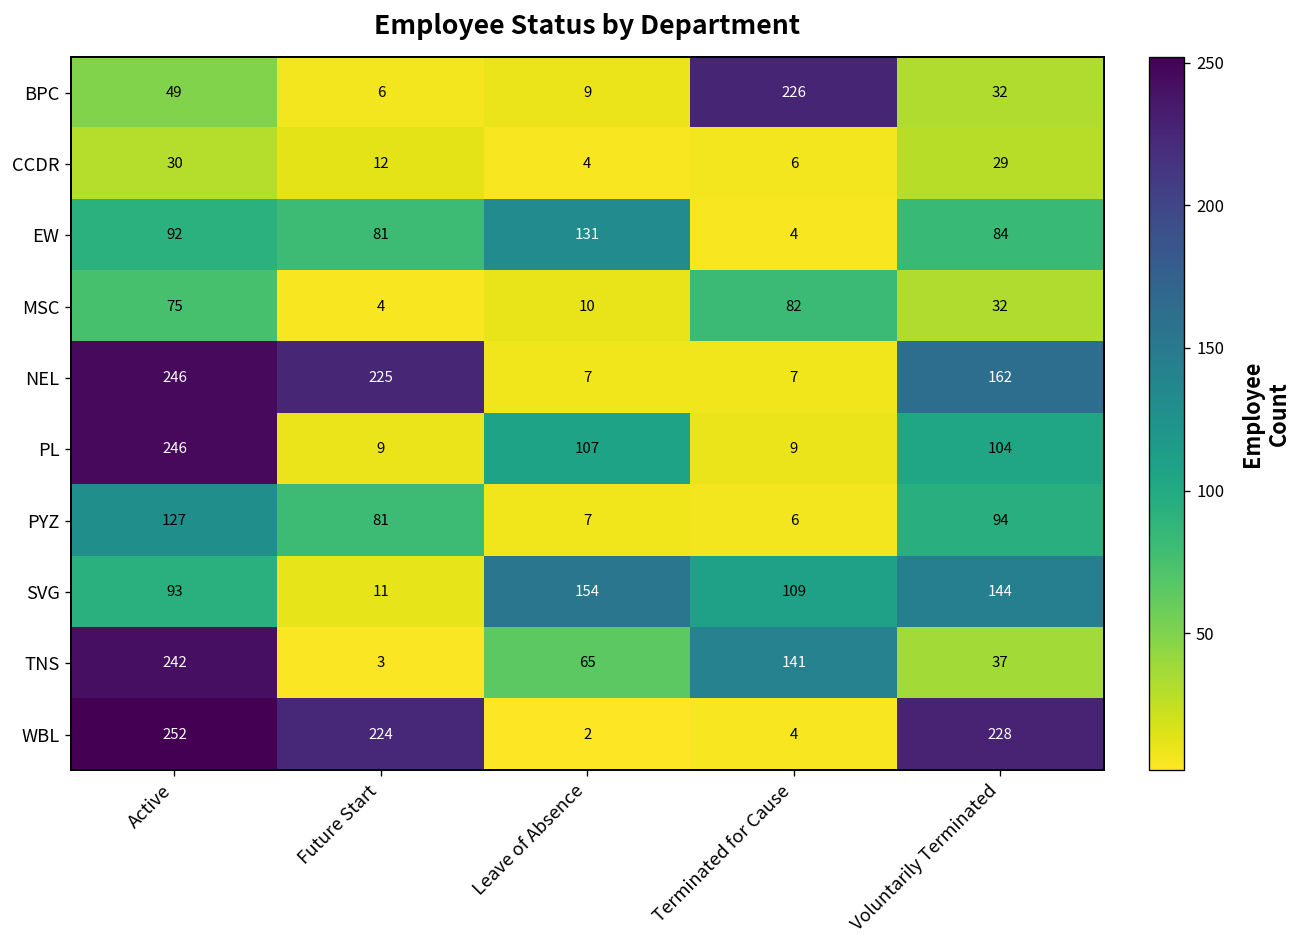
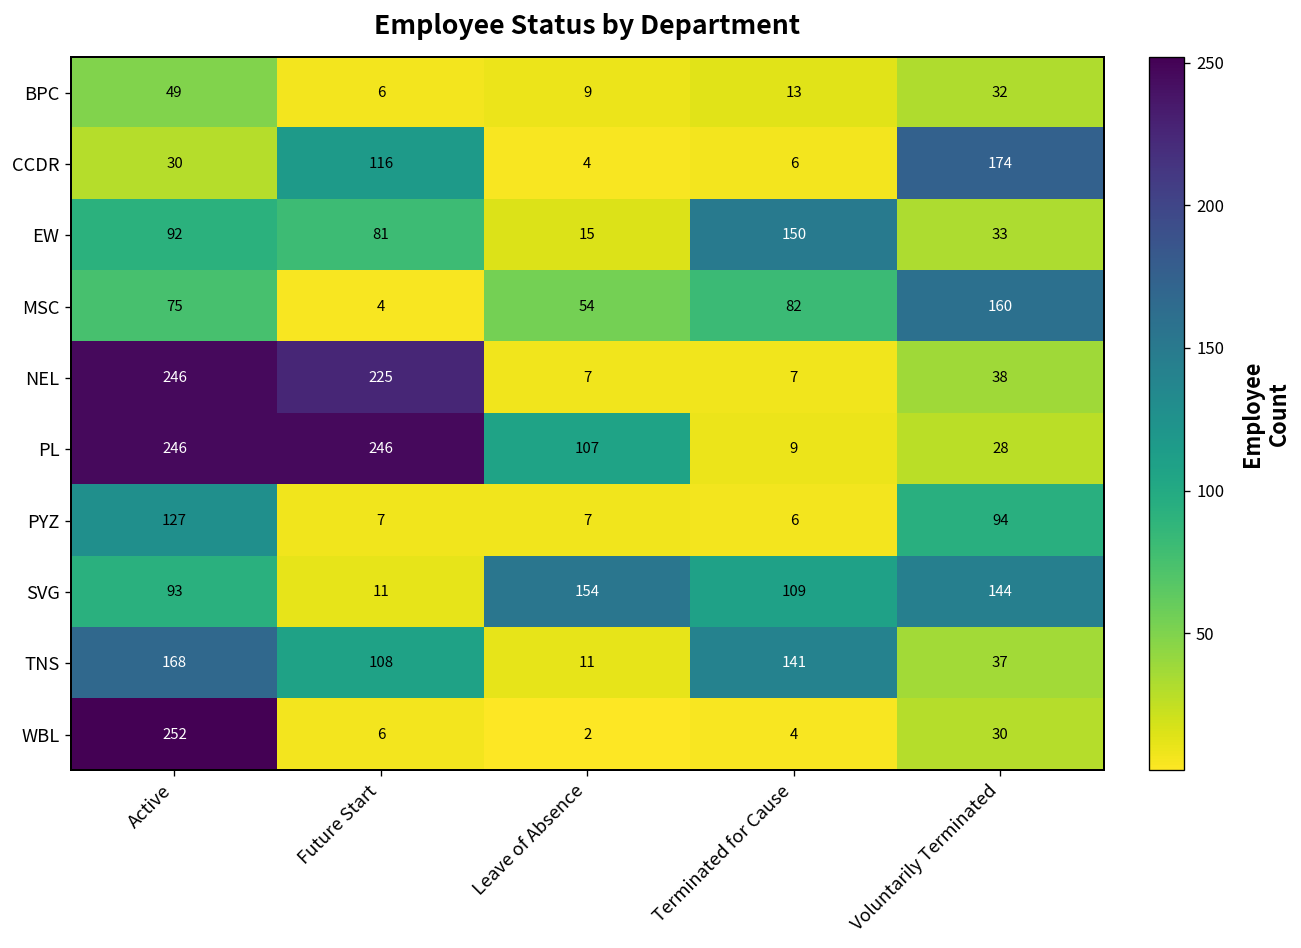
BPC, Terminated for Cause: 226 -> 13
CCDR, Future Start: 12 -> 116
CCDR, Voluntarily Terminated: 29 -> 174
EW, Leave of Absence: 131 -> 15
EW, Terminated for Cause: 4 -> 150
EW, Voluntarily Terminated: 84 -> 33
MSC, Leave of Absence: 10 -> 54
MSC, Voluntarily Terminated: 32 -> 160
NEL, Voluntarily Terminated: 162 -> 38
PL, Future Start: 9 -> 246
PL, Voluntarily Terminated: 104 -> 28
PYZ, Future Start: 81 -> 7
TNS, Active: 242 -> 168
TNS, Future Start: 3 -> 108
TNS, Leave of Absence: 65 -> 11
WBL, Future Start: 224 -> 6
WBL, Voluntarily Terminated: 228 -> 30
